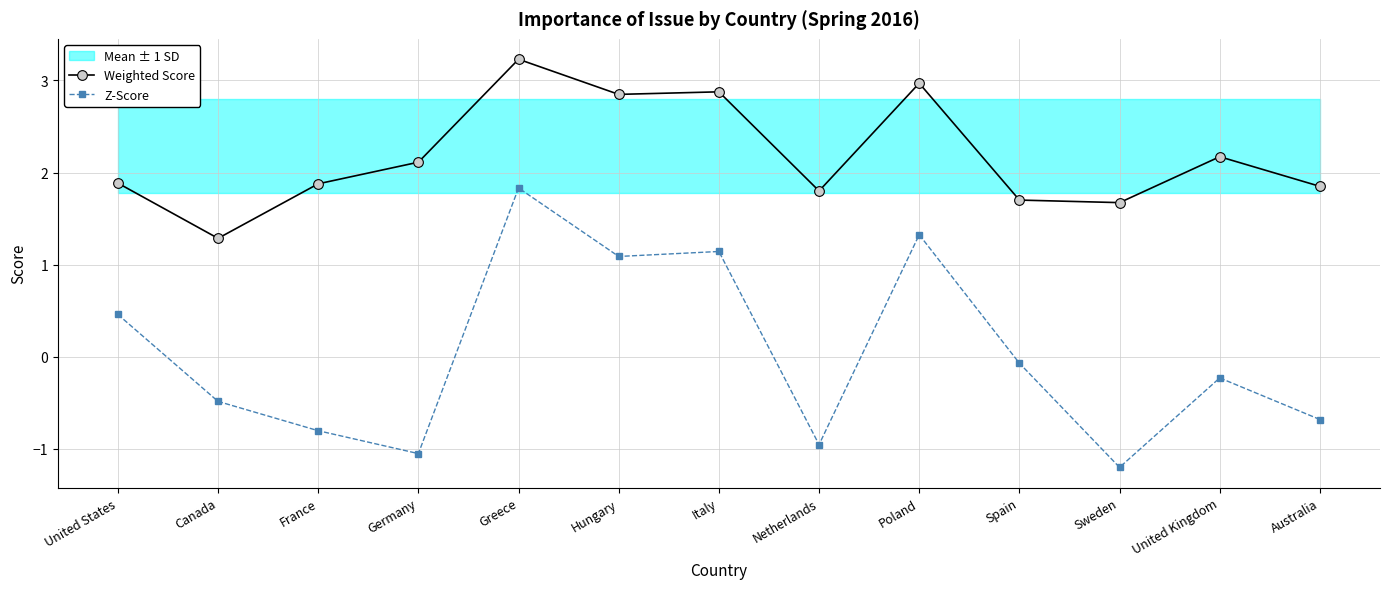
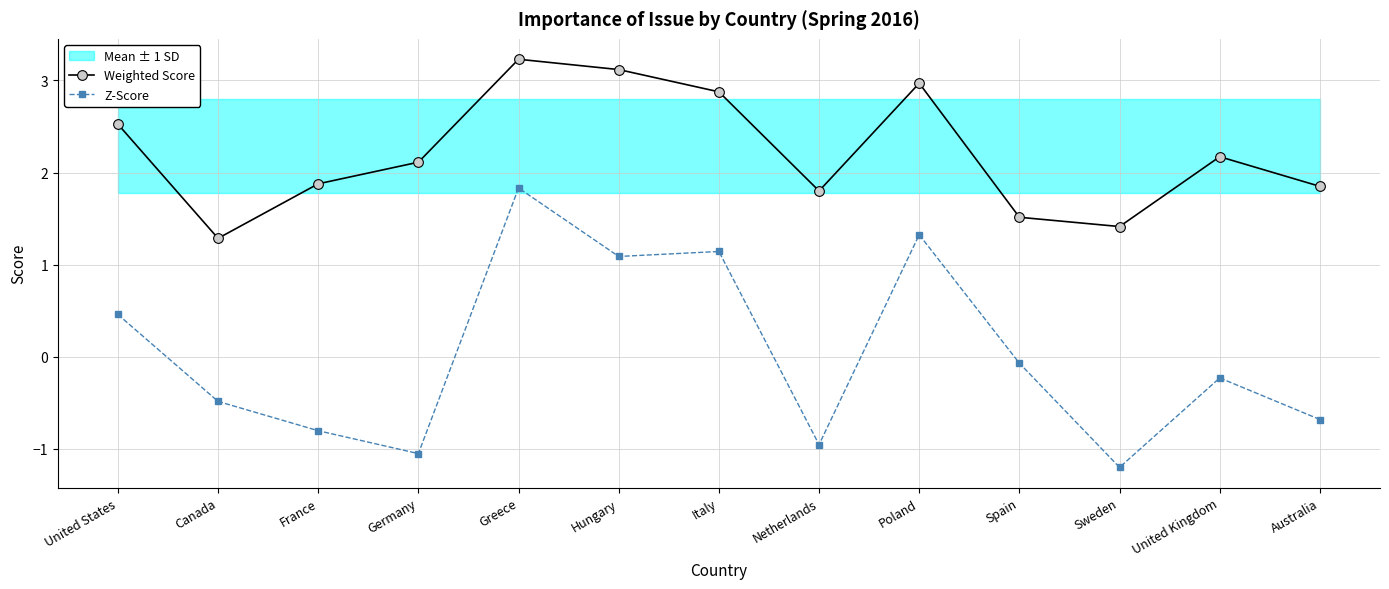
Weighted Score, United States: 1.9 -> 2.5
Weighted Score, Hungary: 2.8 -> 3.1
Weighted Score, Spain: 1.7 -> 1.5
Weighted Score, Sweden: 1.7 -> 1.4
